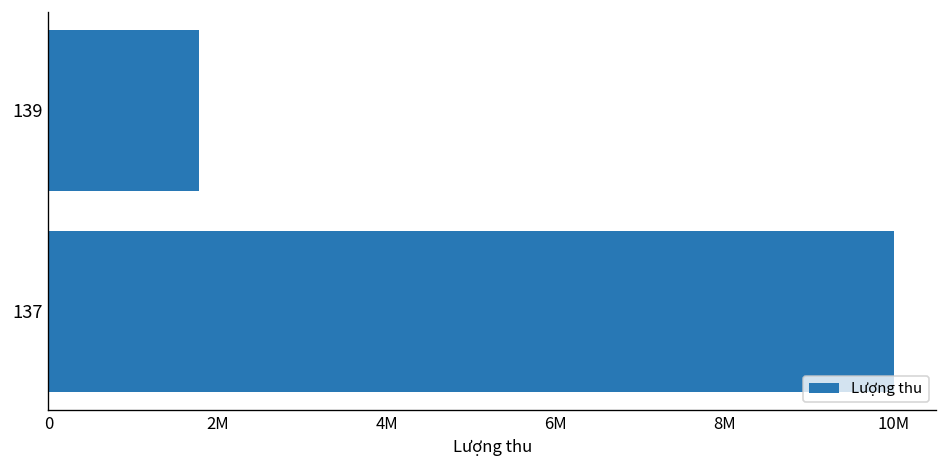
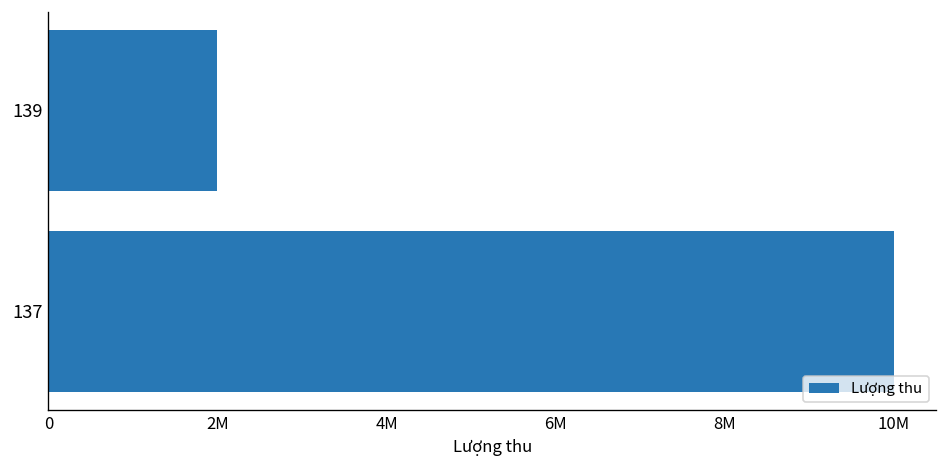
139: 1800000 -> 2000000
